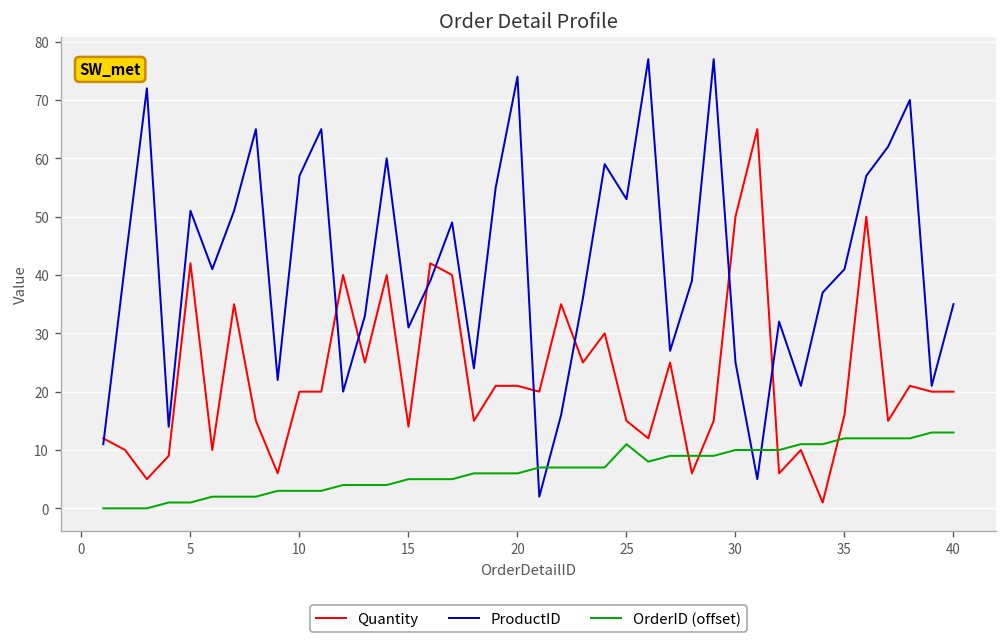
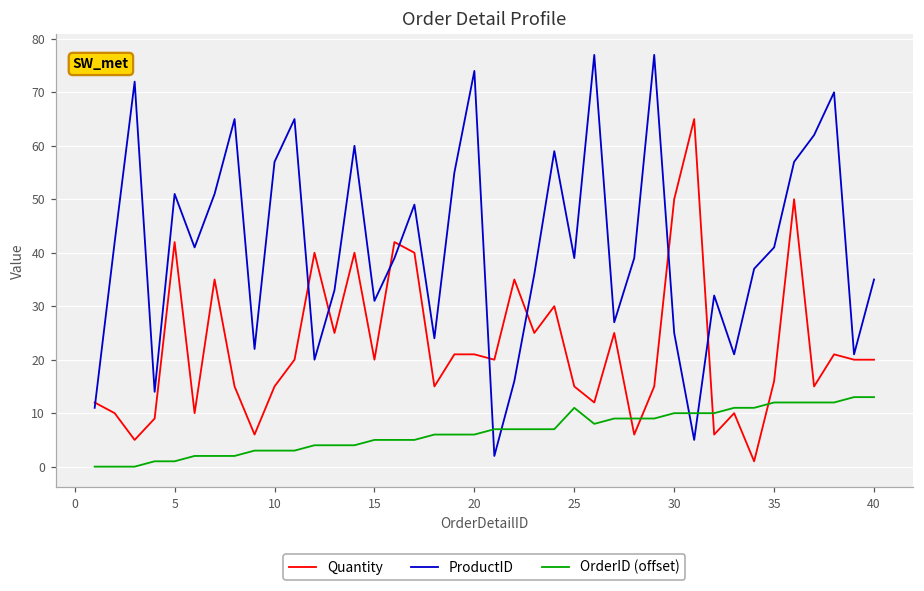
Quantity, 10: 20 -> 15
Quantity, 15: 14 -> 20
ProductID, 25: 53 -> 39
